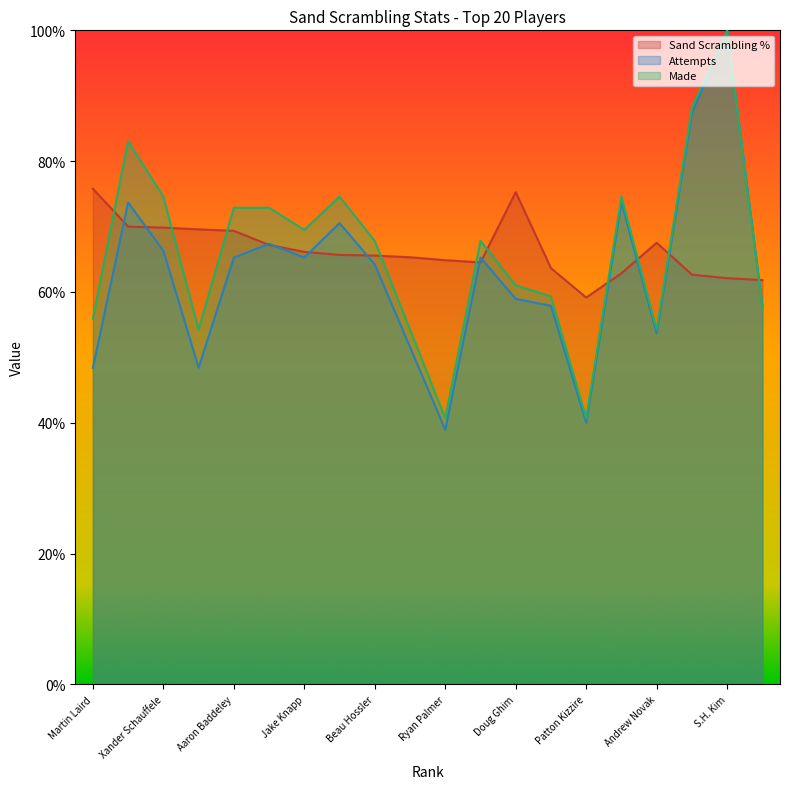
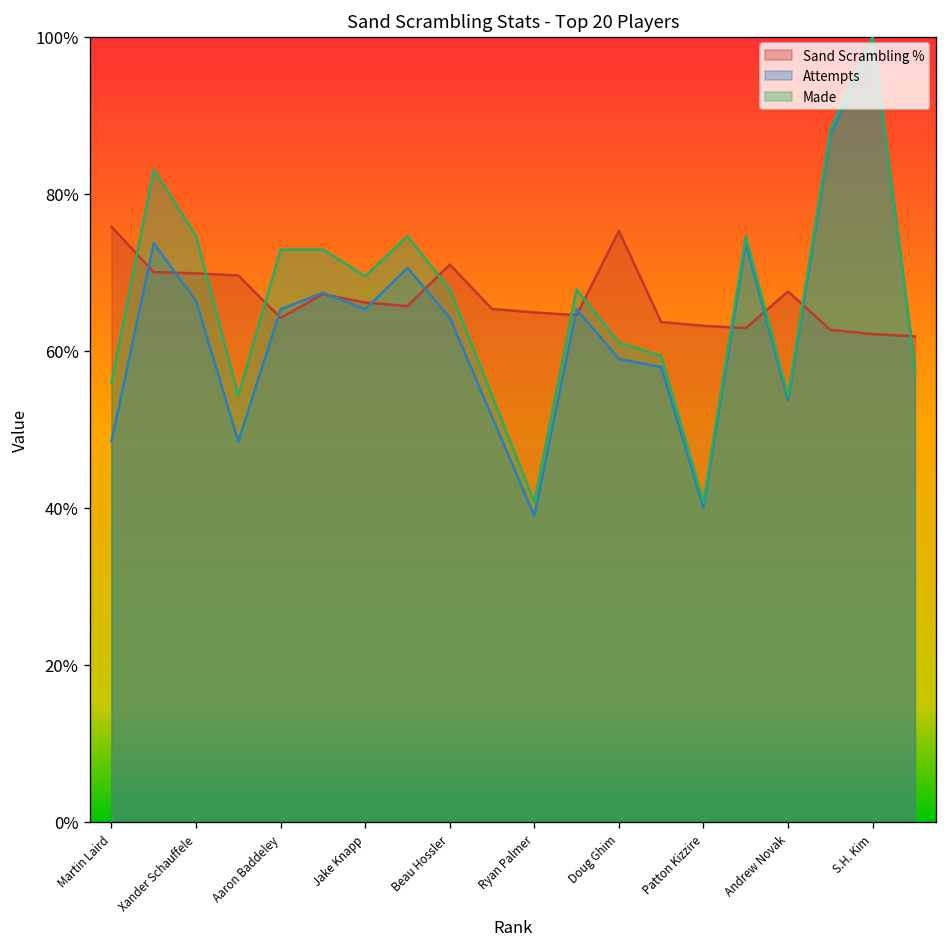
Sand Scrambling %, Aaron Baddeley: 69% -> 64%
Sand Scrambling %, Beau Hossler: 66% -> 71%
Sand Scrambling %, Patton Kizzire: 59% -> 63%
